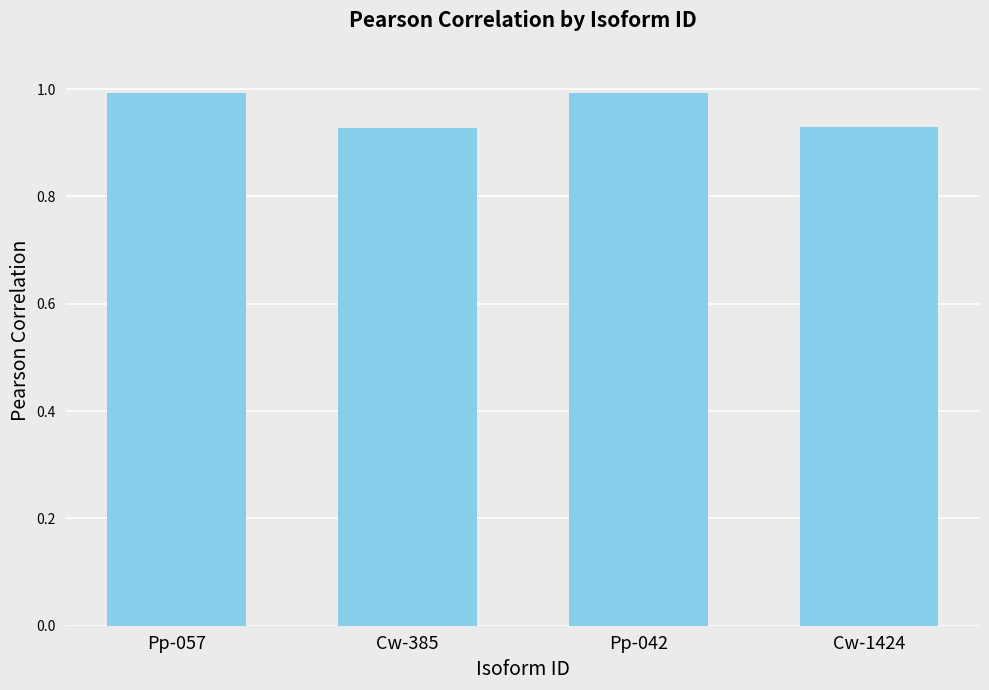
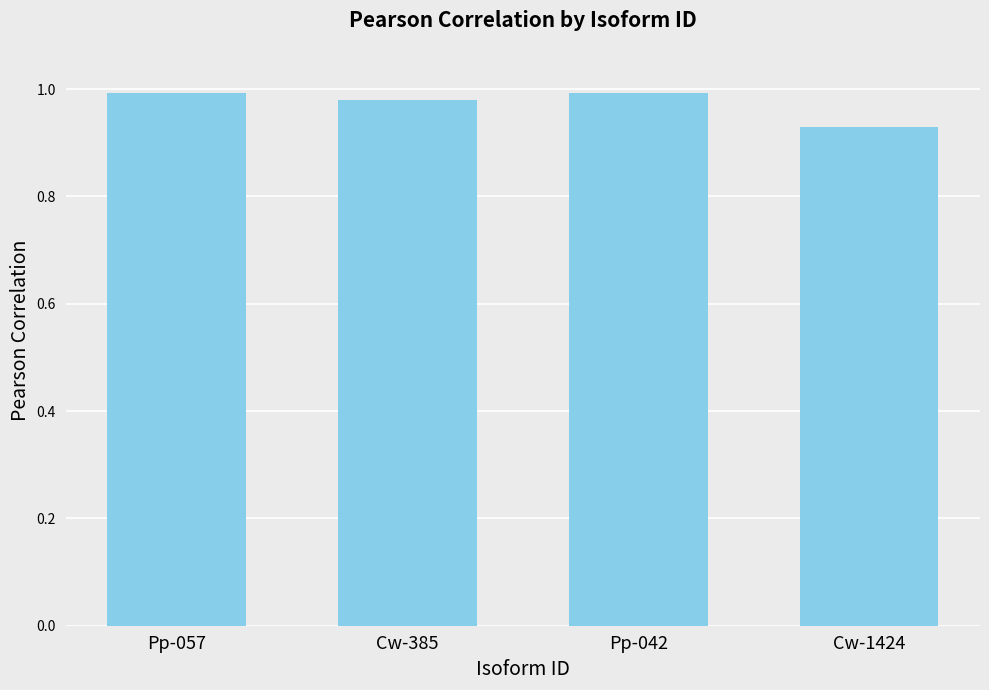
Cw-385: 0.93 -> 0.98
